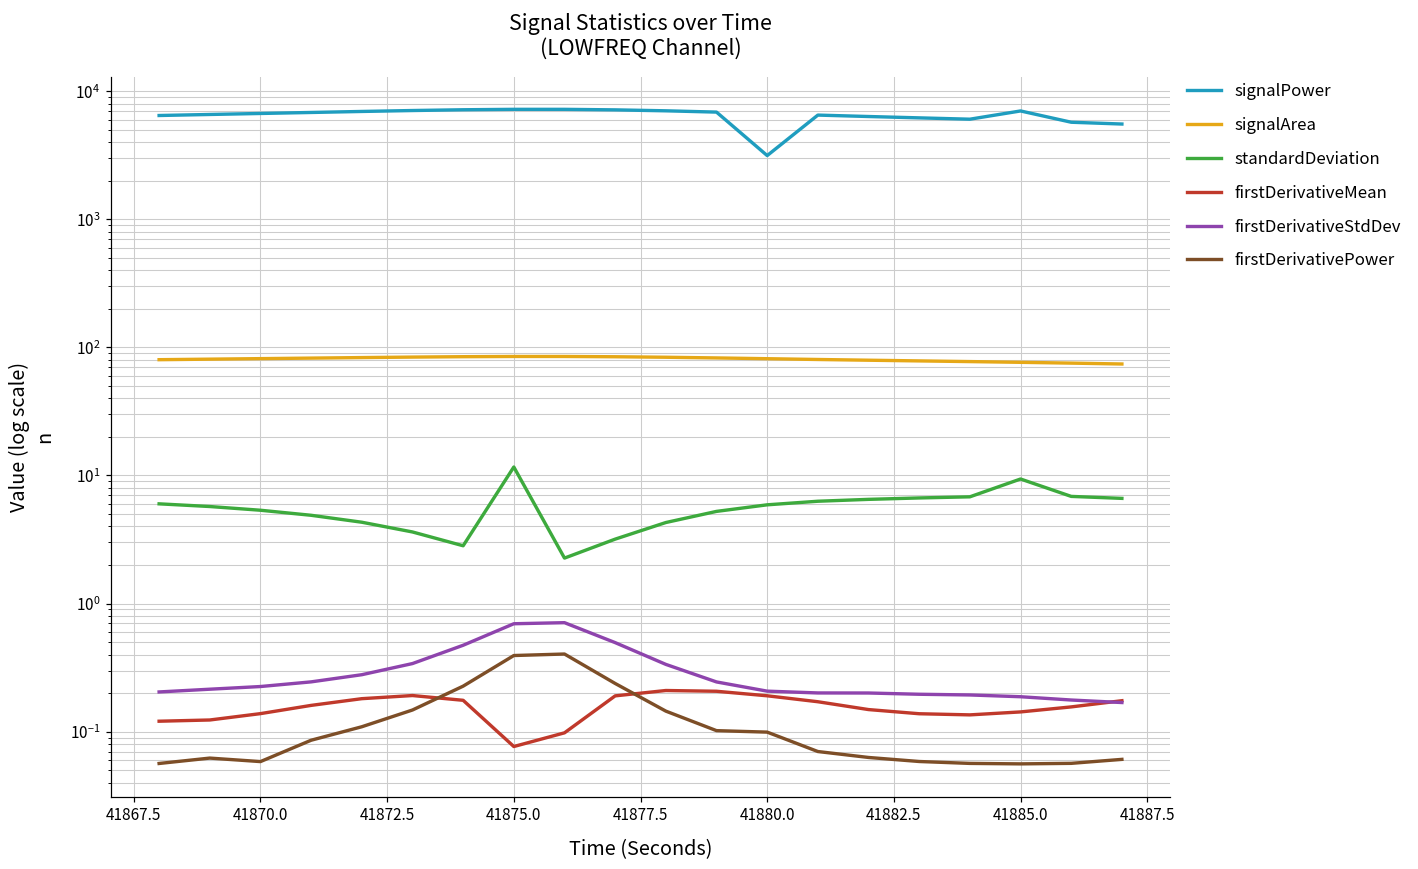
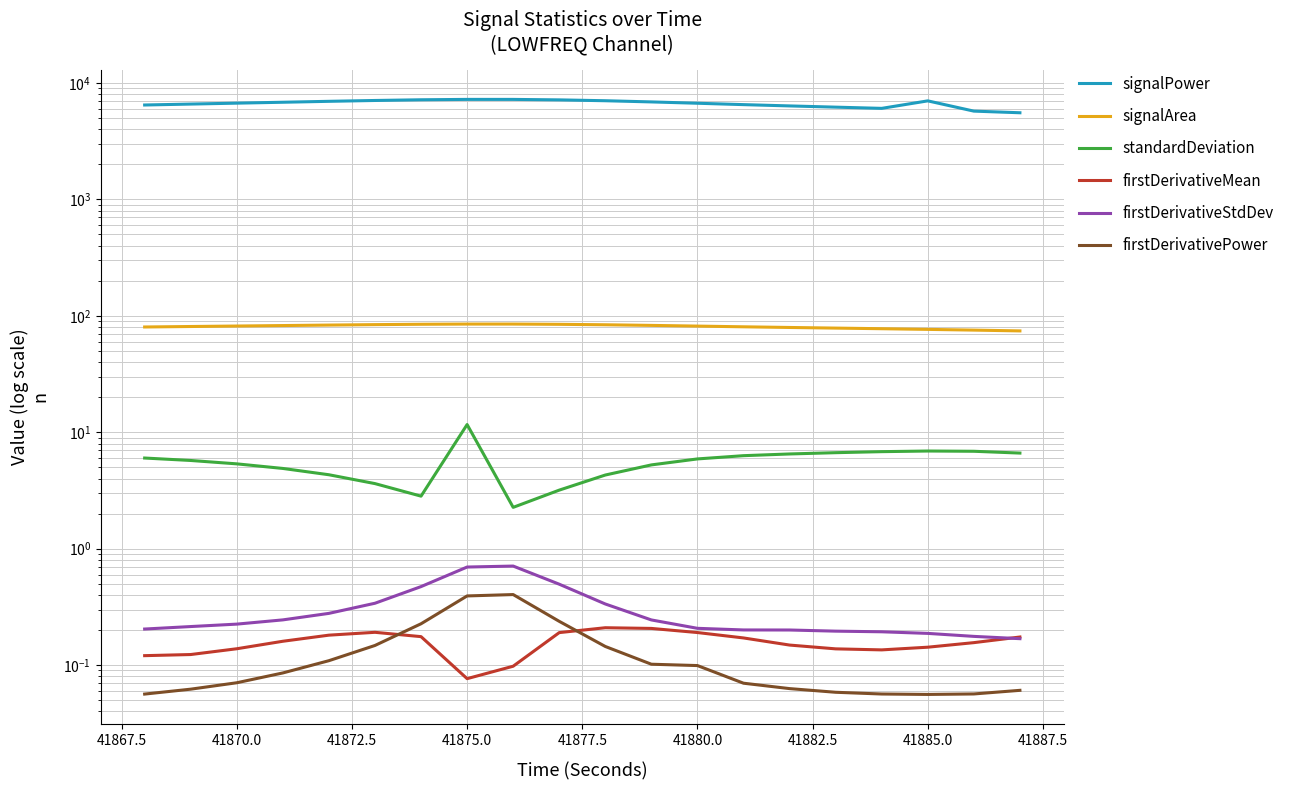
firstDerivativePower, 41870.0: 0.06 -> 0.07
signalPower, 41880.0: 3100 -> 7000
standardDeviation, 41885.0: 9 -> 7
